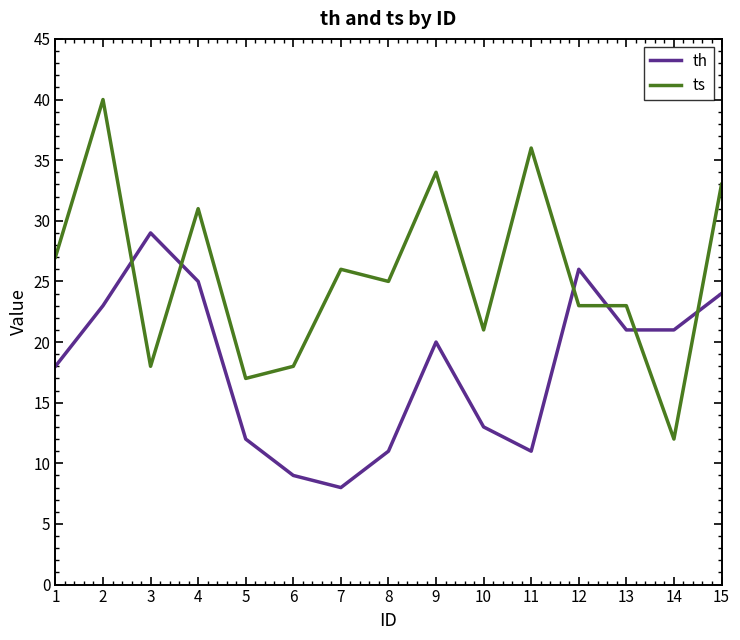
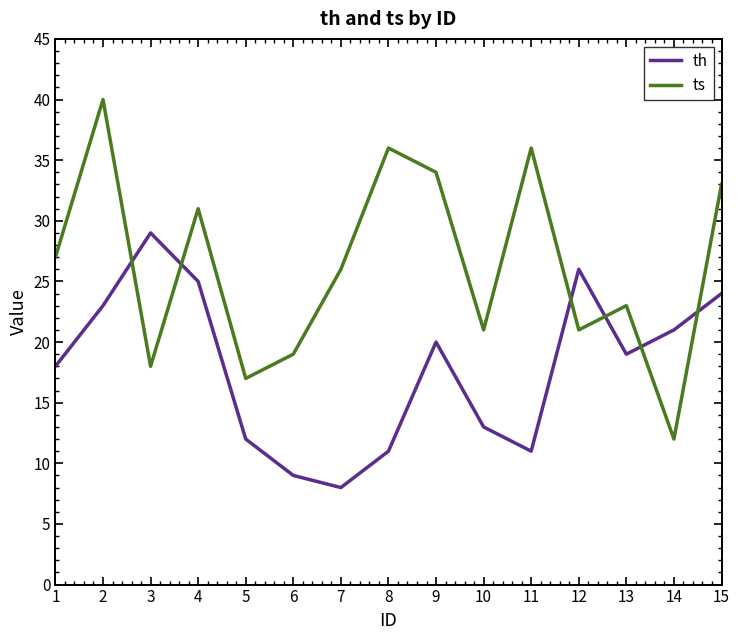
ts, 6: 18 -> 19
ts, 8: 25 -> 36
ts, 12: 23 -> 21
th, 13: 21 -> 19
